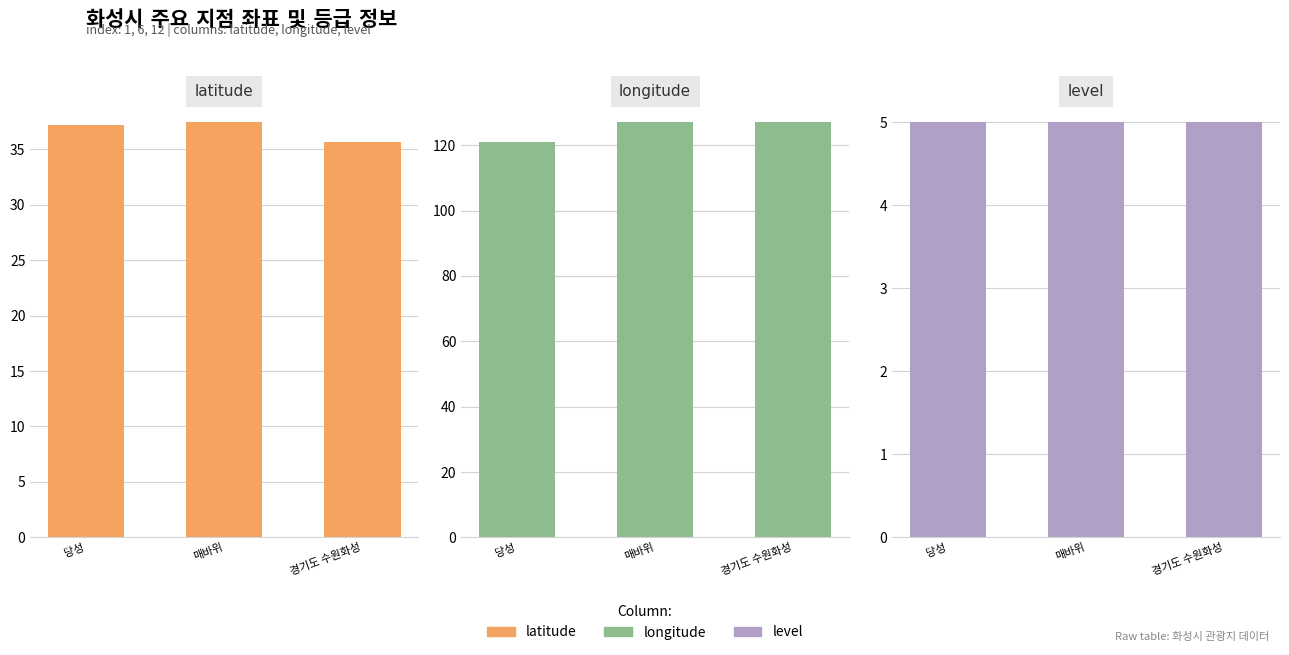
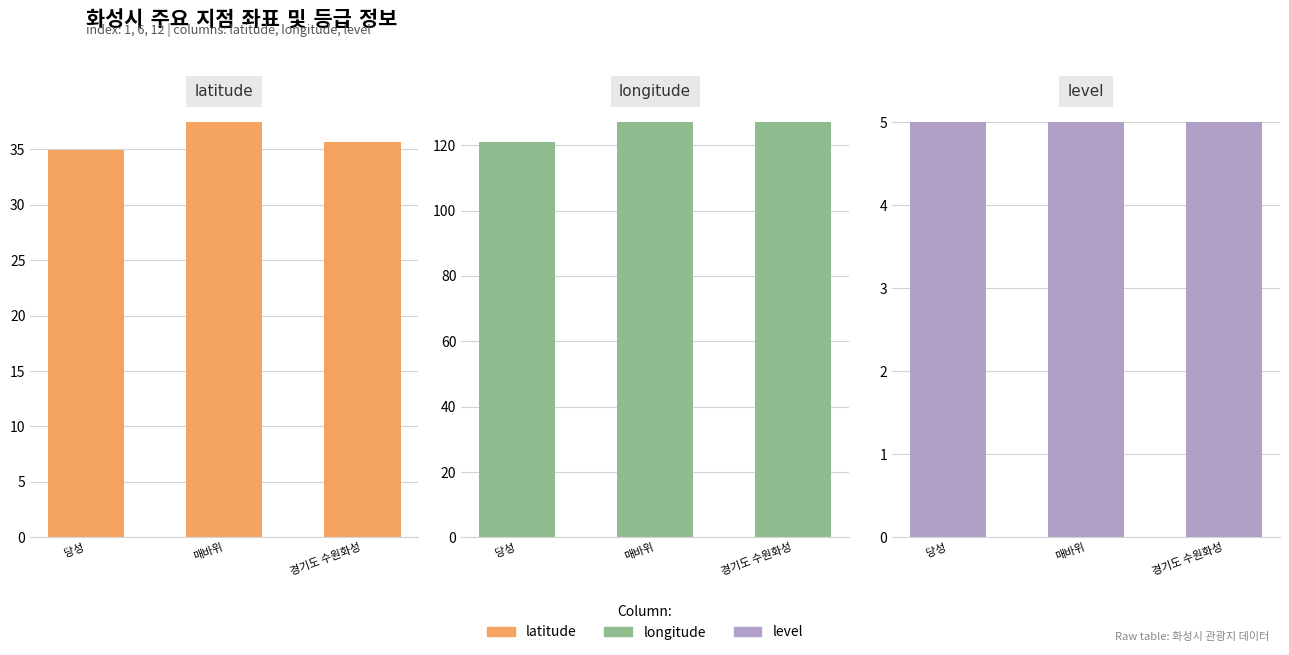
latitude, 당성: 37.2 -> 34.9
